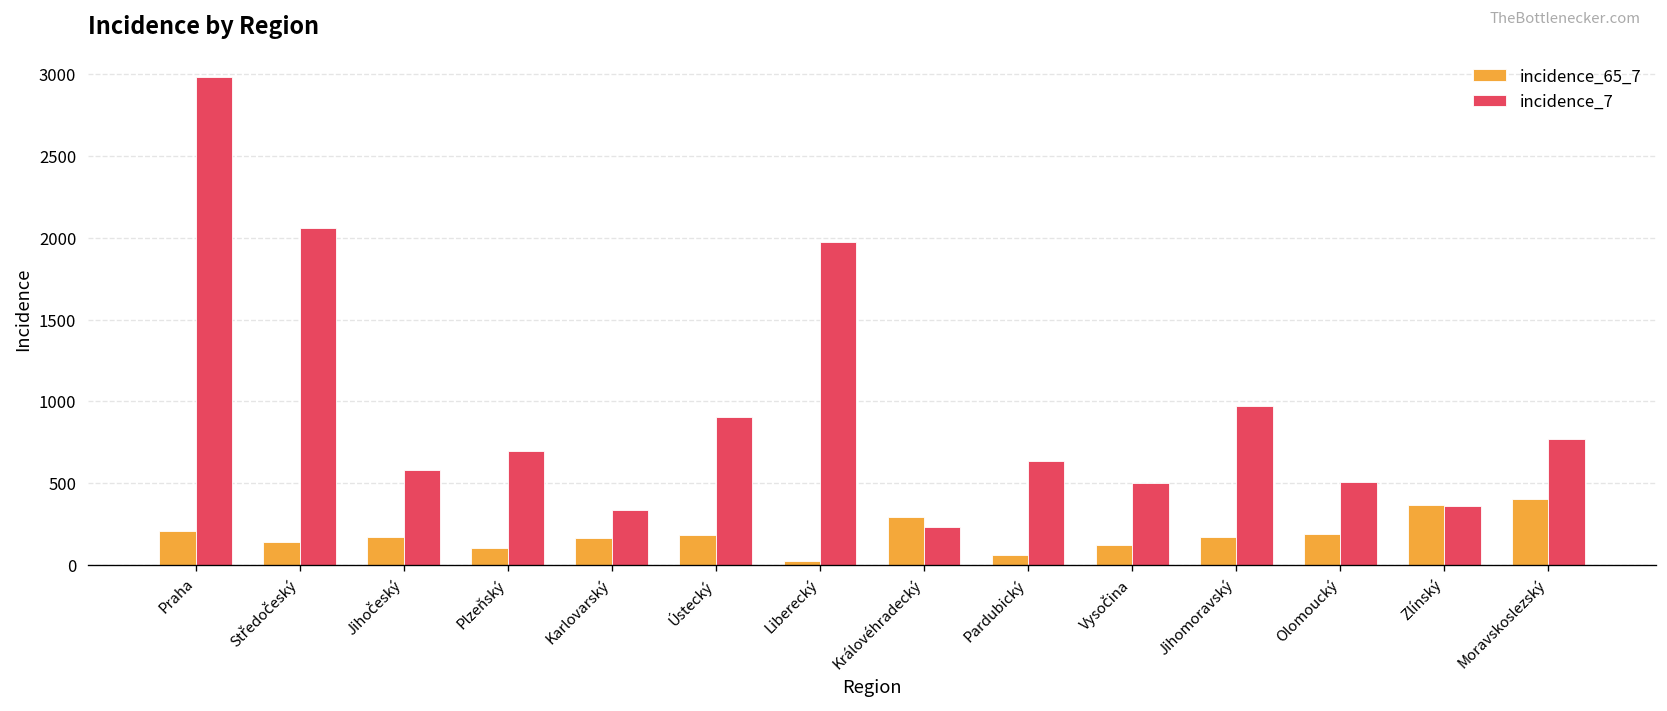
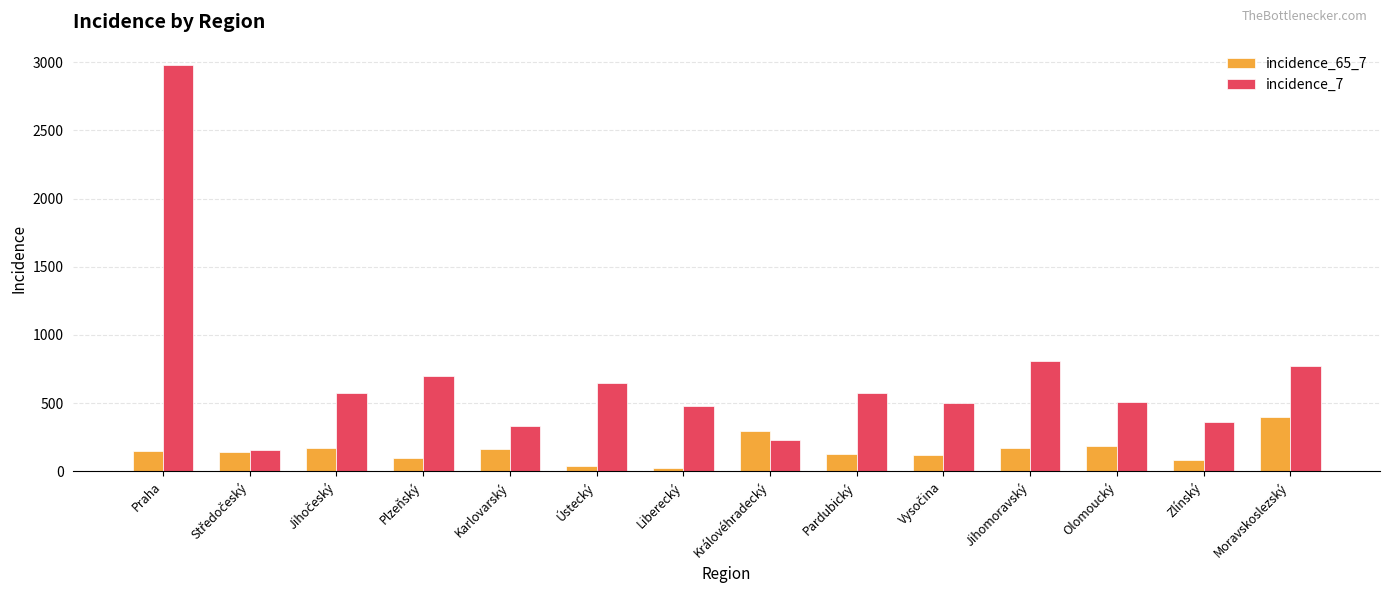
incidence_65_7, Praha: 210 -> 150
incidence_7, Středočeský: 2060 -> 160
incidence_65_7, Ústecký: 180 -> 40
incidence_7, Ústecký: 910 -> 650
incidence_7, Liberecký: 1980 -> 480
incidence_65_7, Pardubický: 60 -> 130
incidence_7, Pardubický: 640 -> 570
incidence_7, Jihomoravský: 970 -> 810
incidence_65_7, Zlínský: 370 -> 80
